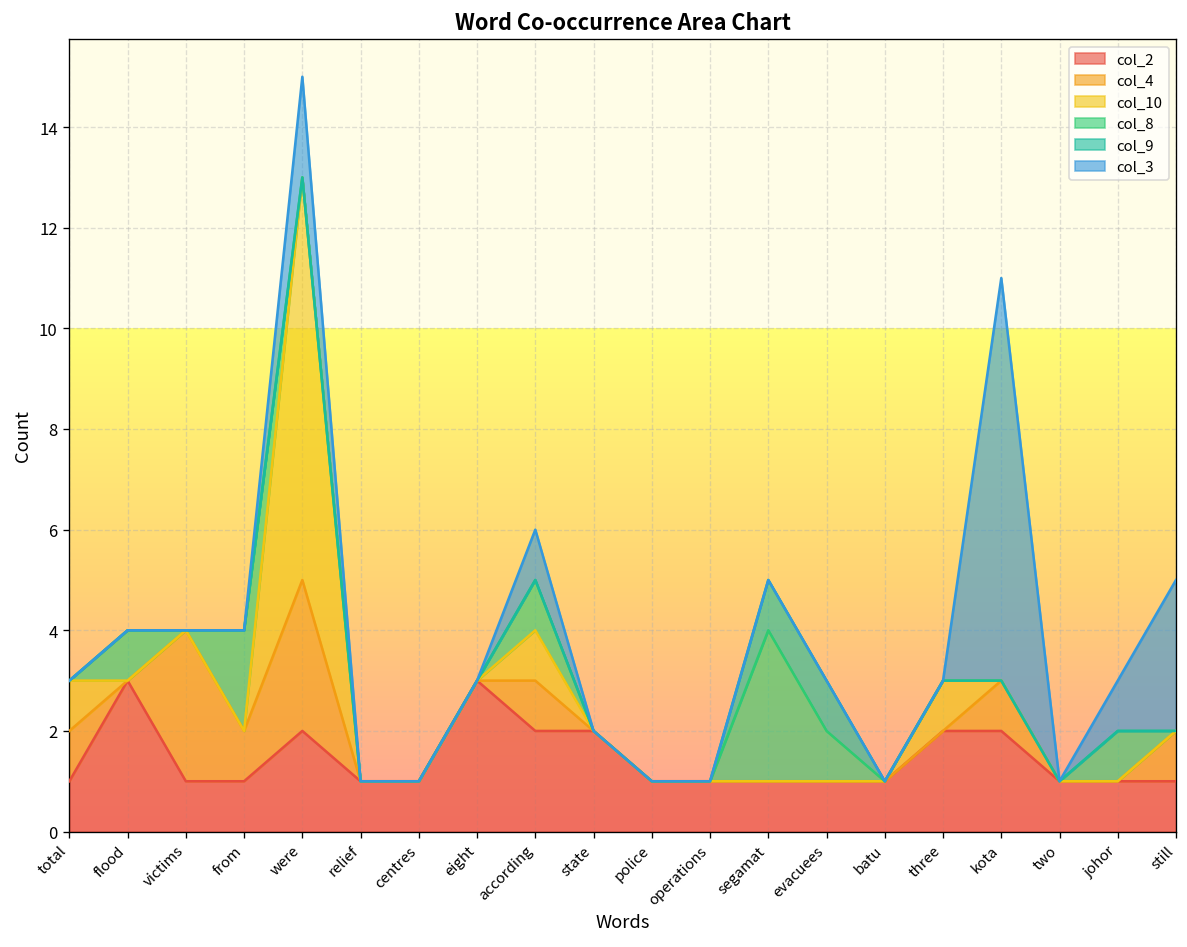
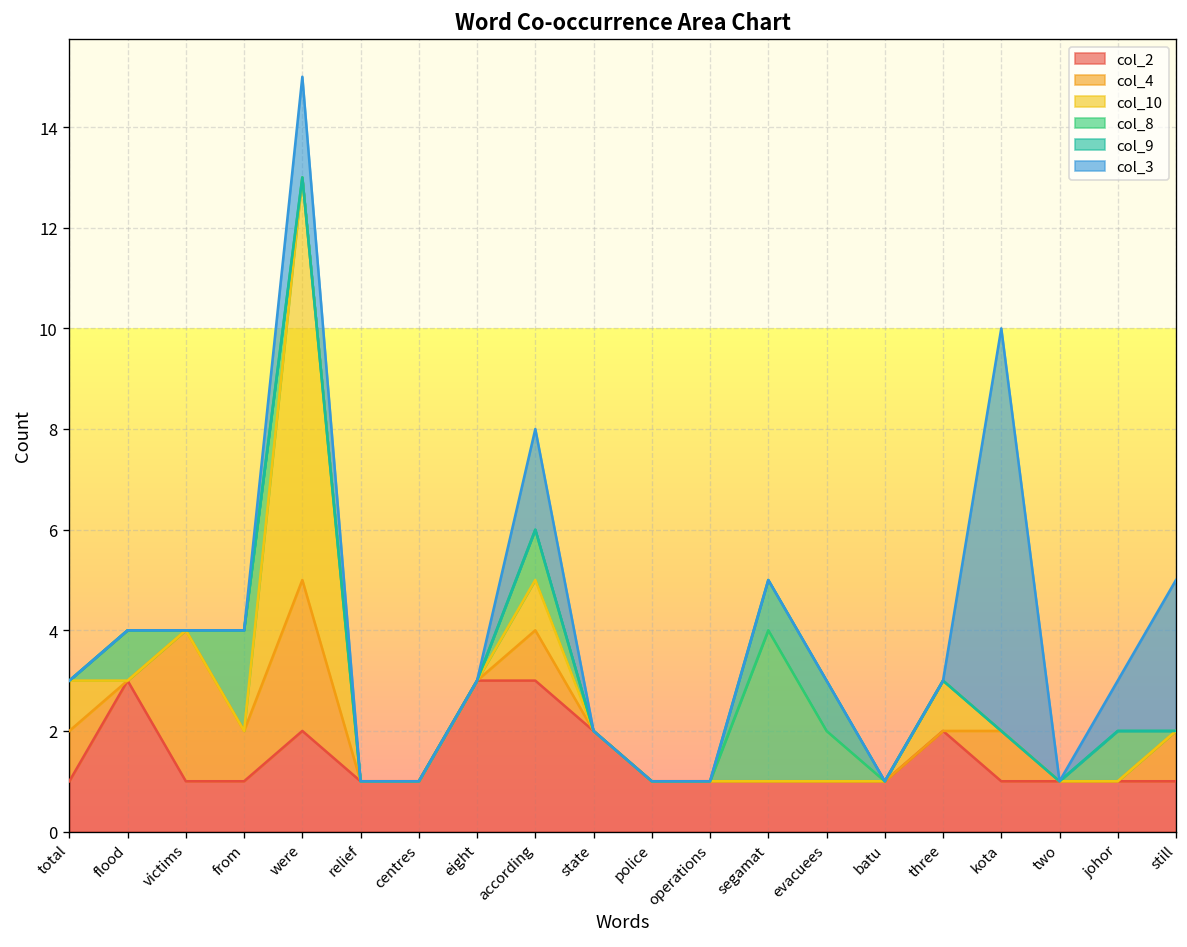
col_2, according: 2 -> 3
col_3, according: 1 -> 2
col_2, kota: 2 -> 1
